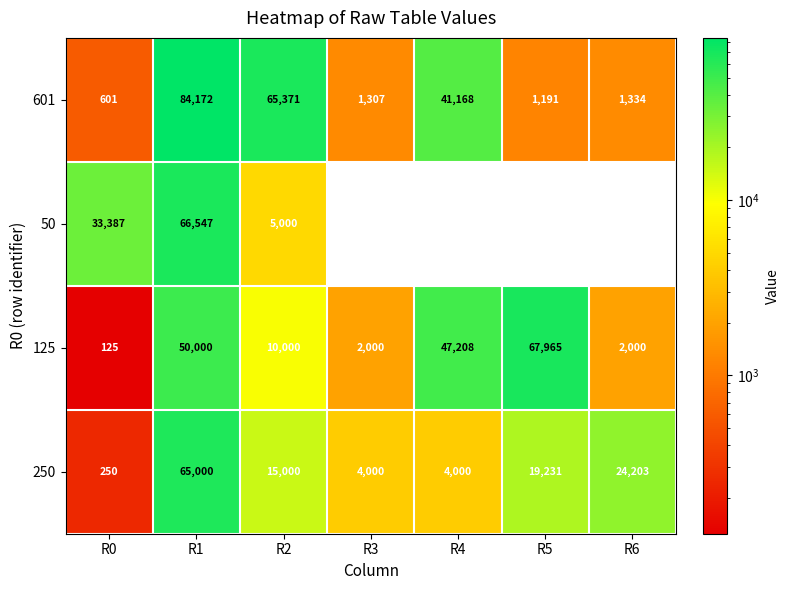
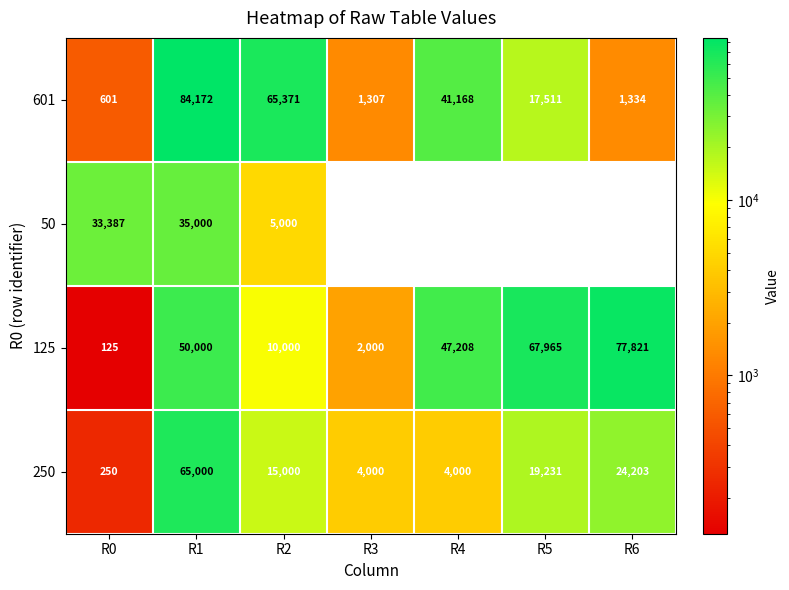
601, R5: 1,191 -> 17,511
50, R1: 66,547 -> 35,000
125, R6: 2,000 -> 77,821
